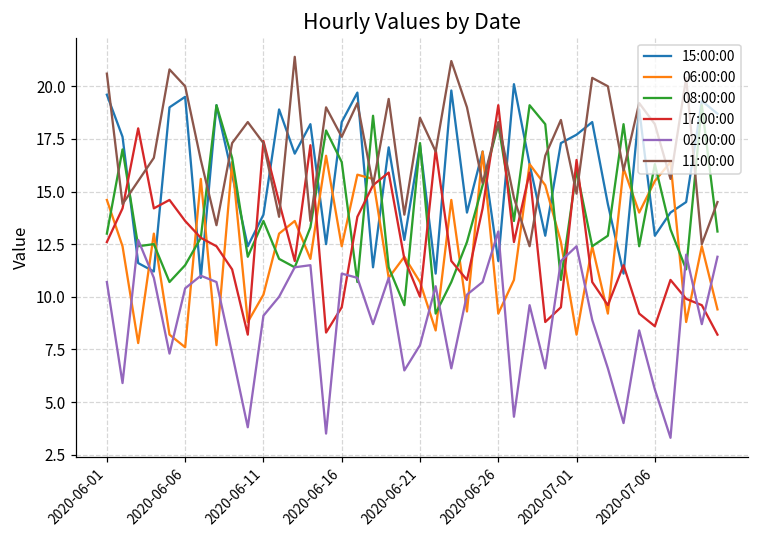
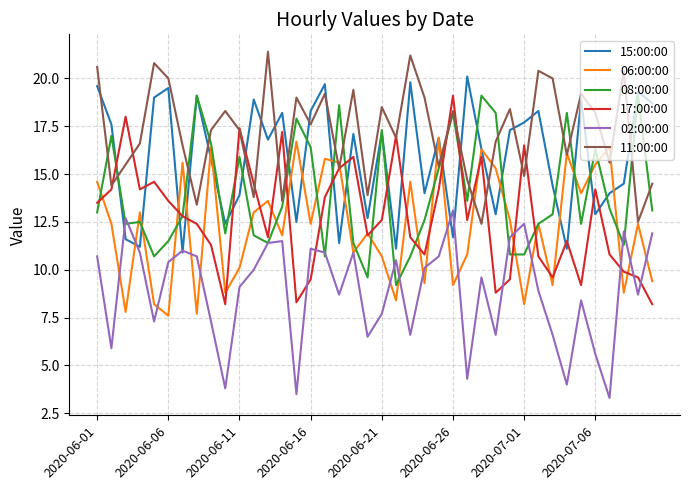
17:00:00, 2020-06-01: 12.6 -> 13.5
08:00:00, 2020-06-11: 13.6 -> 15.9
17:00:00, 2020-06-21: 10.0 -> 12.6
08:00:00, 2020-07-01: 16.0 -> 10.8
17:00:00, 2020-07-06: 8.6 -> 14.2
